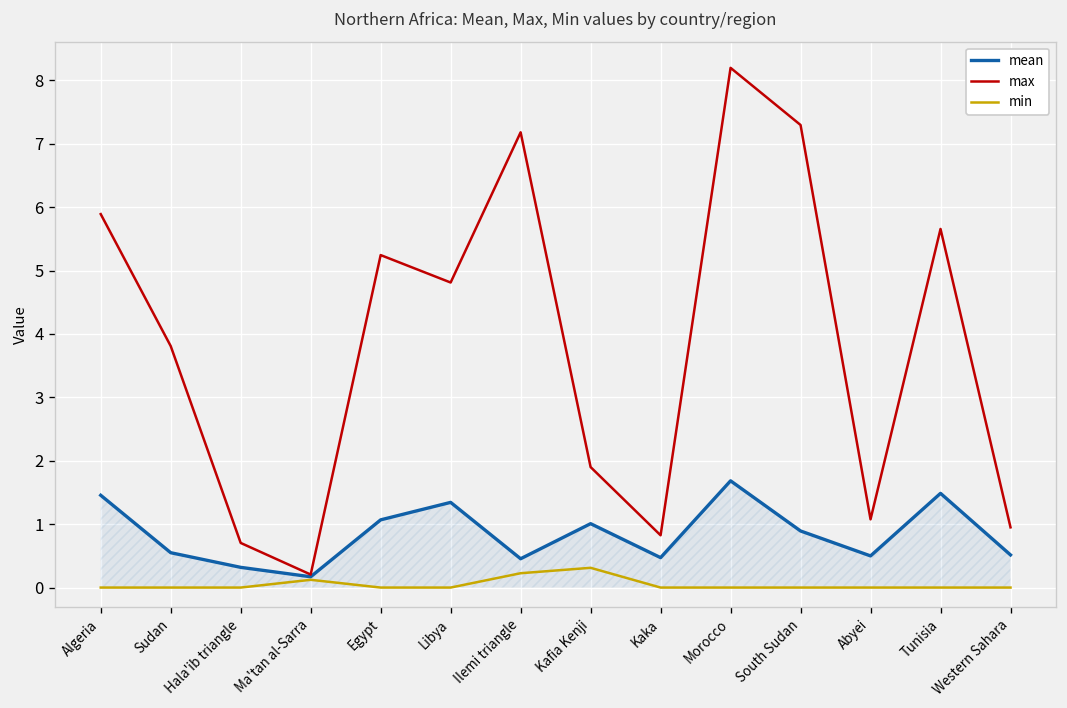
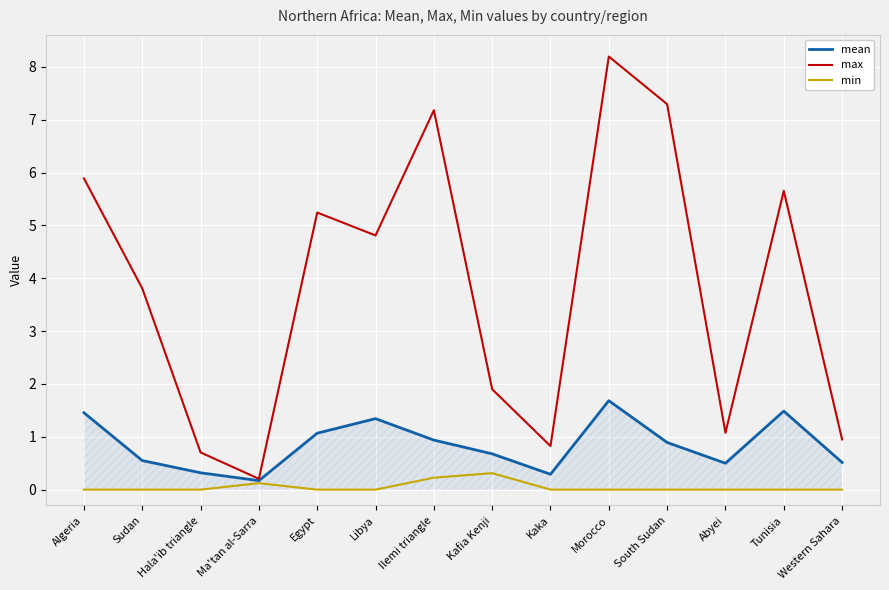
mean, Ilemi triangle: 0.5 -> 0.9
mean, Kafia Kenji: 1.0 -> 0.7
mean, Kaka: 0.5 -> 0.3
